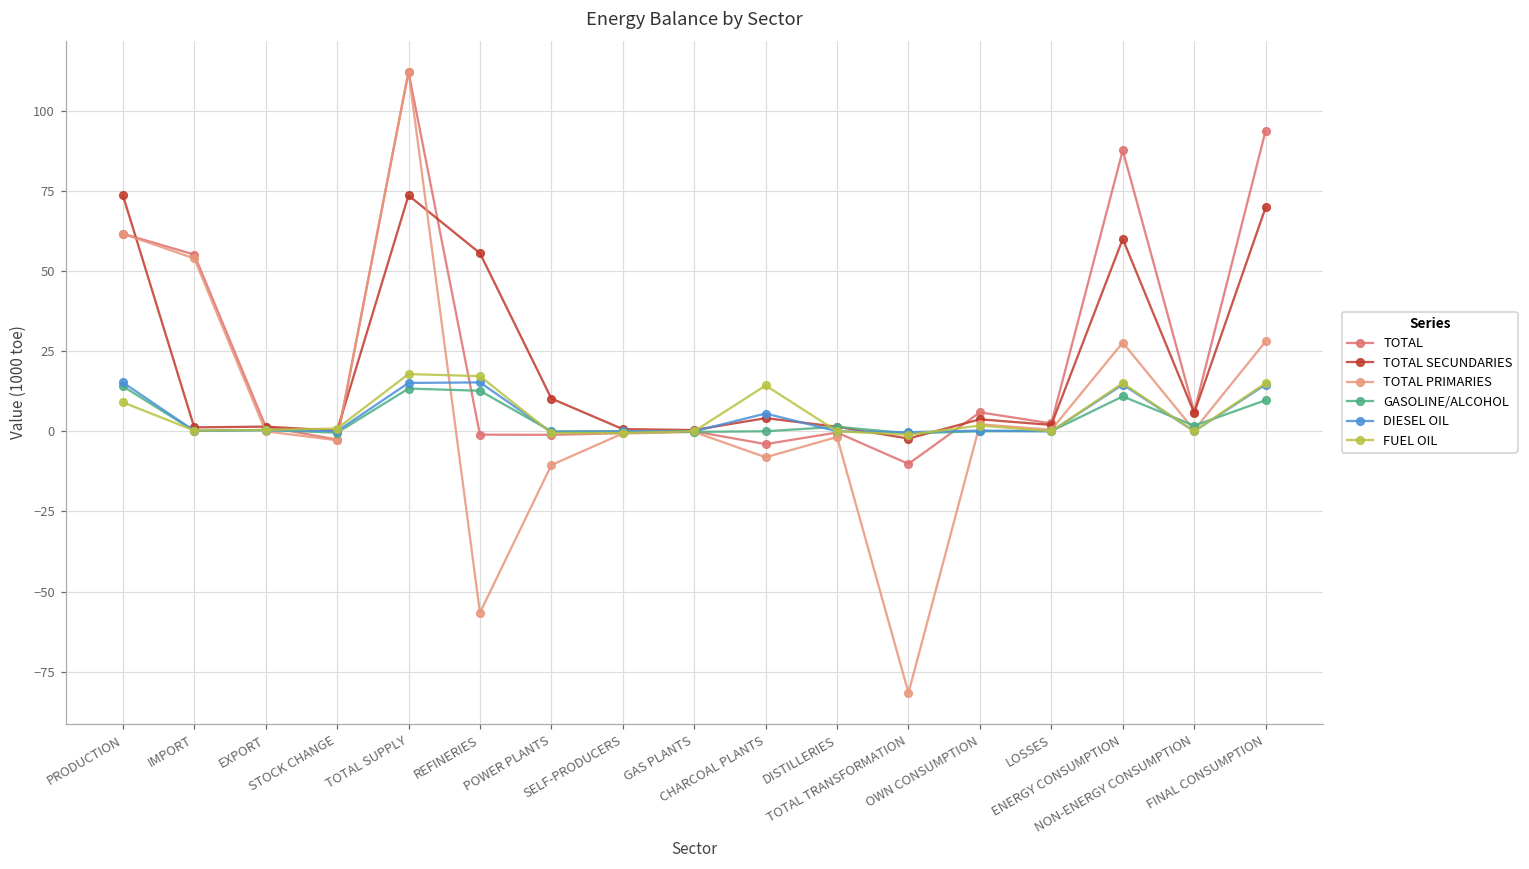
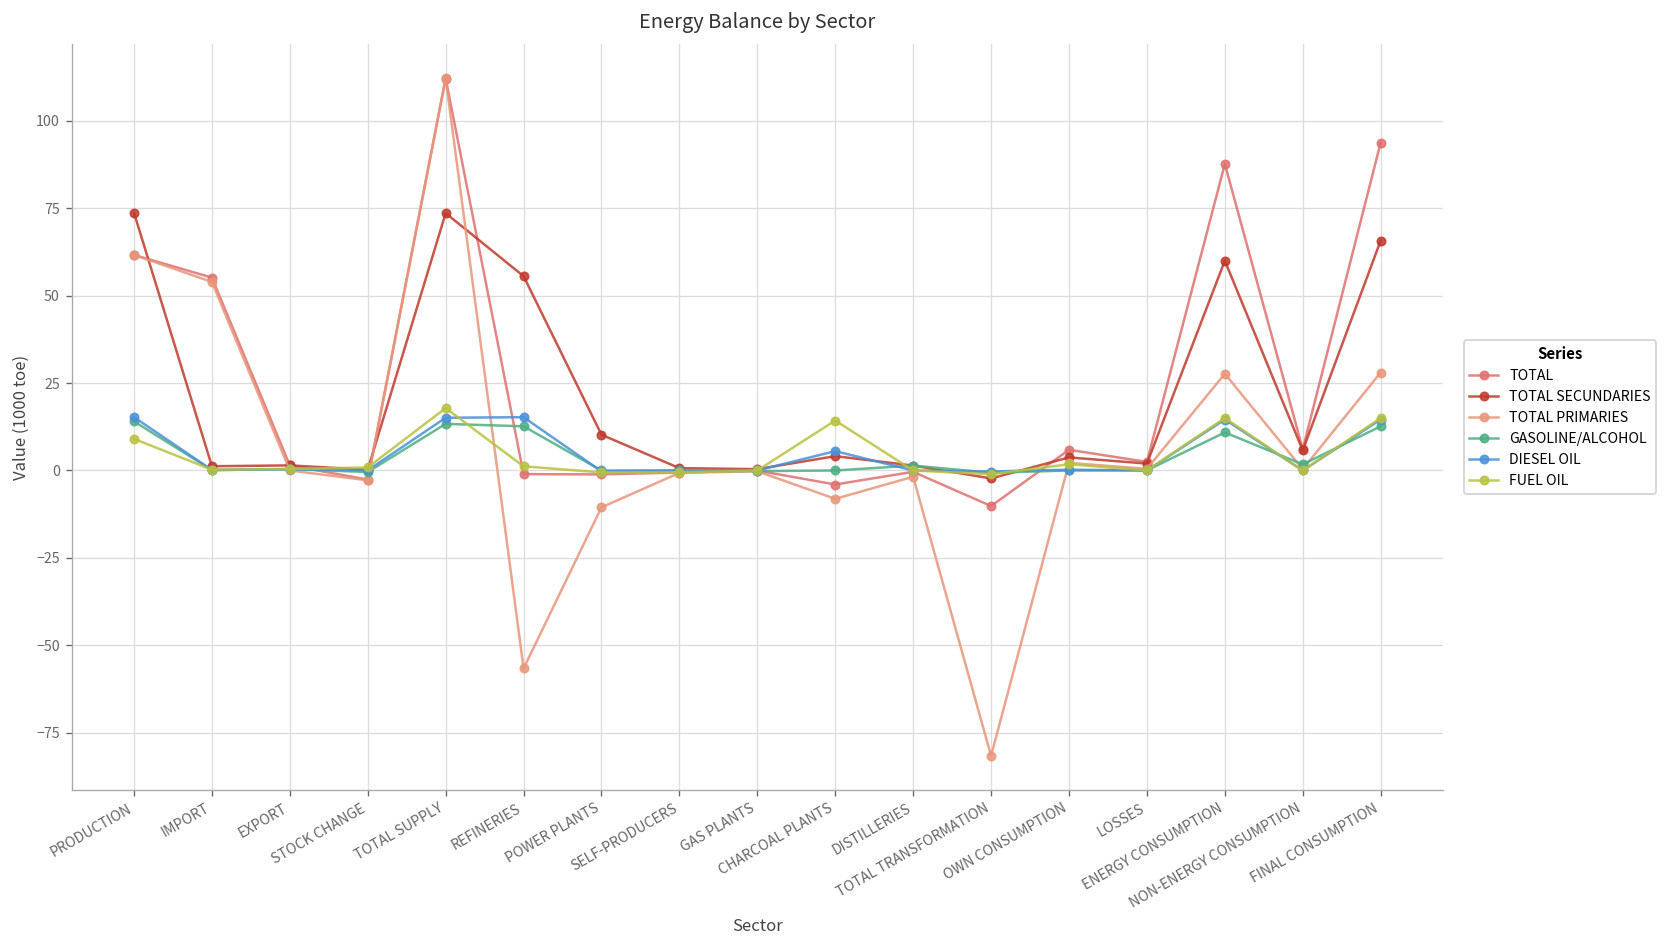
FUEL OIL, REFINERIES: 17 -> 1
TOTAL SECUNDARIES, FINAL CONSUMPTION: 70 -> 66
GASOLINE/ALCOHOL, FINAL CONSUMPTION: 10 -> 13
